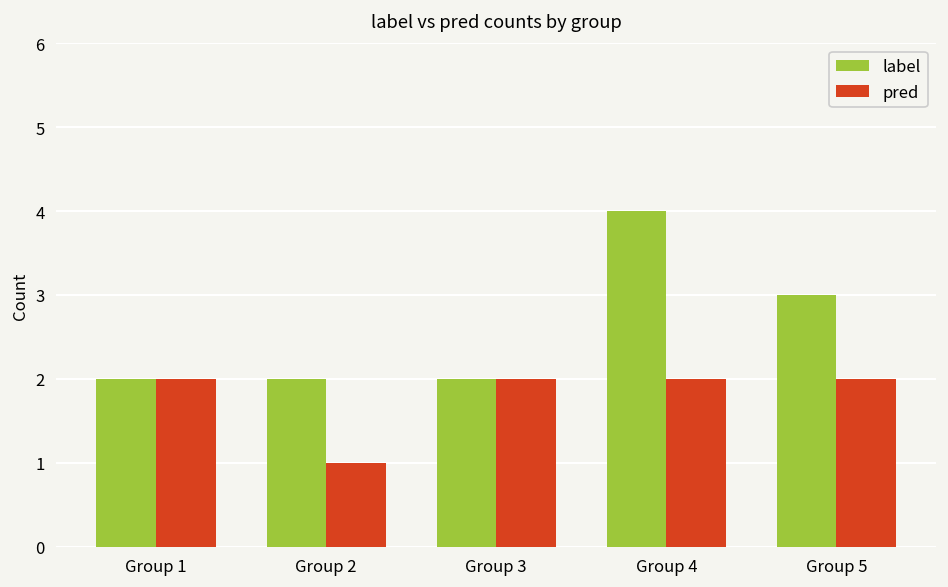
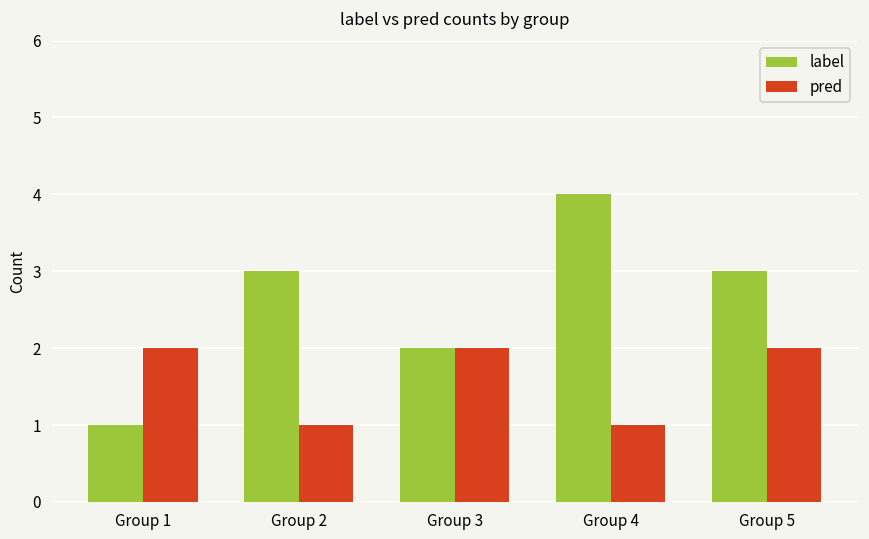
label, Group 1: 2 -> 1
label, Group 2: 2 -> 3
pred, Group 4: 2 -> 1
